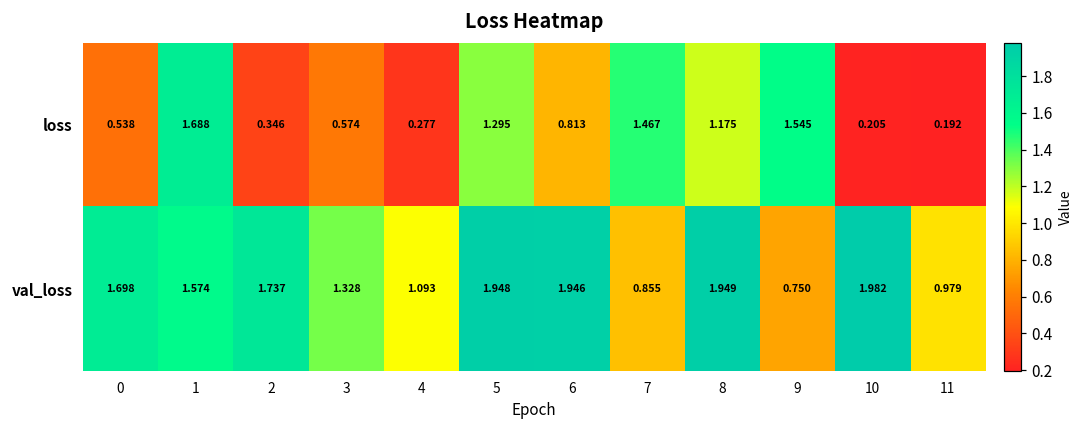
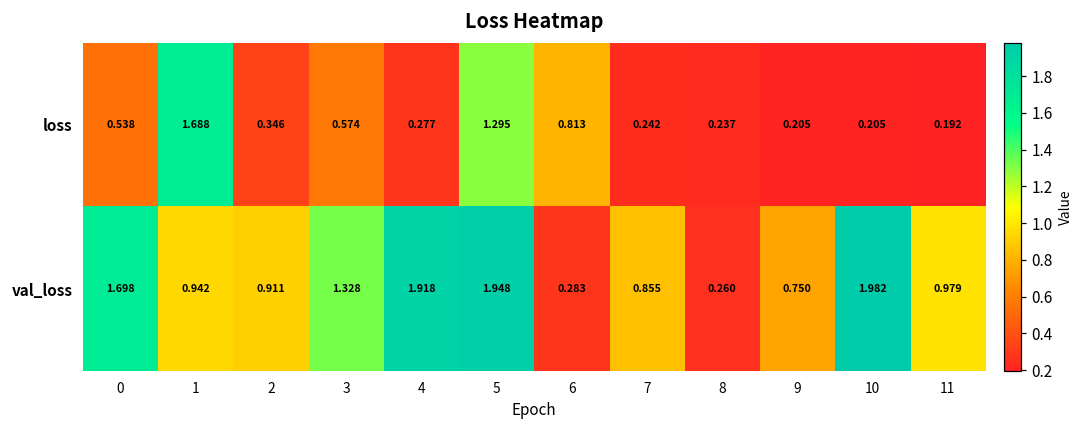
loss, 7: 1.467 -> 0.242
loss, 8: 1.175 -> 0.237
loss, 9: 1.545 -> 0.205
val_loss, 1: 1.574 -> 0.942
val_loss, 2: 1.737 -> 0.911
val_loss, 4: 1.093 -> 1.918
val_loss, 6: 1.946 -> 0.283
val_loss, 8: 1.949 -> 0.260
